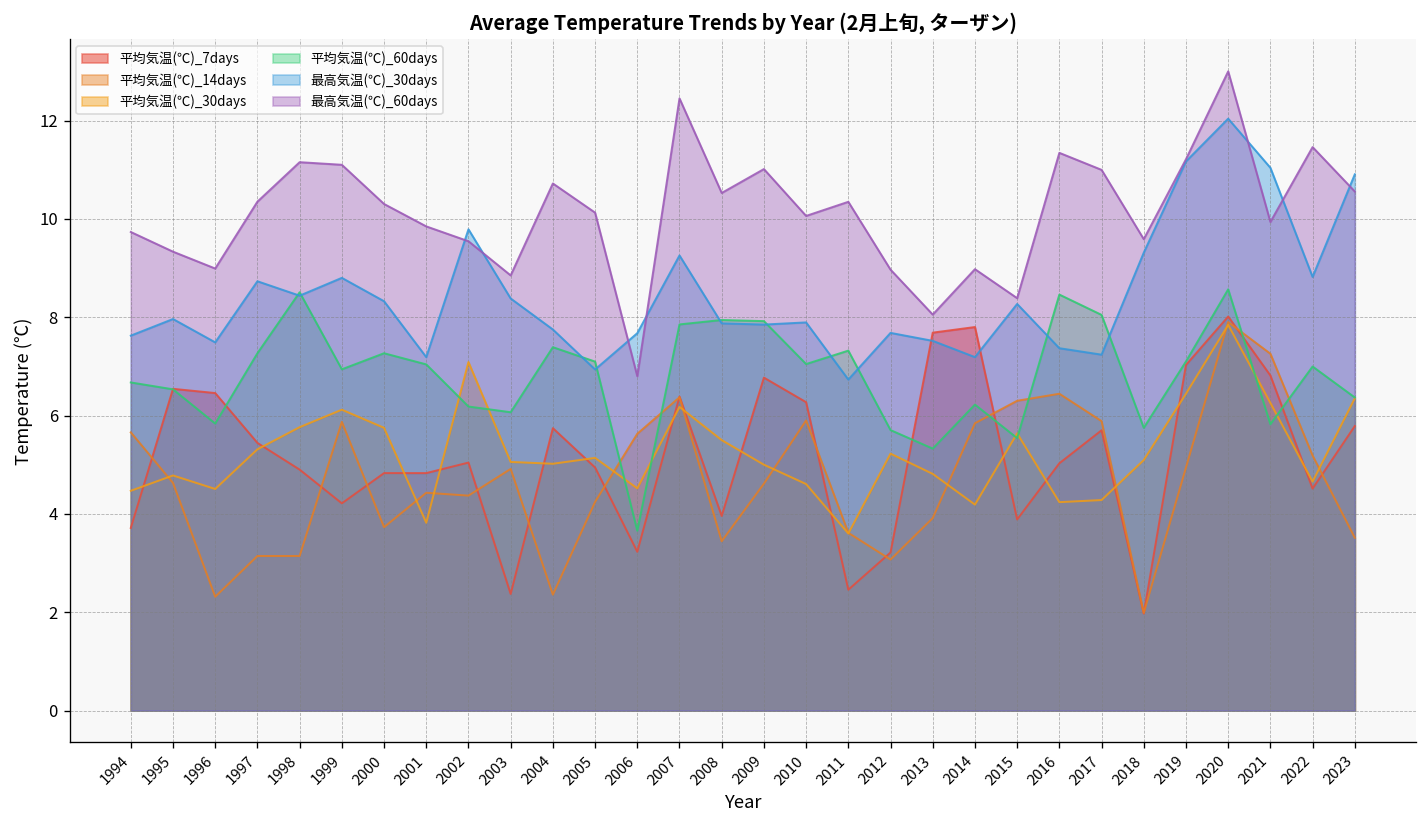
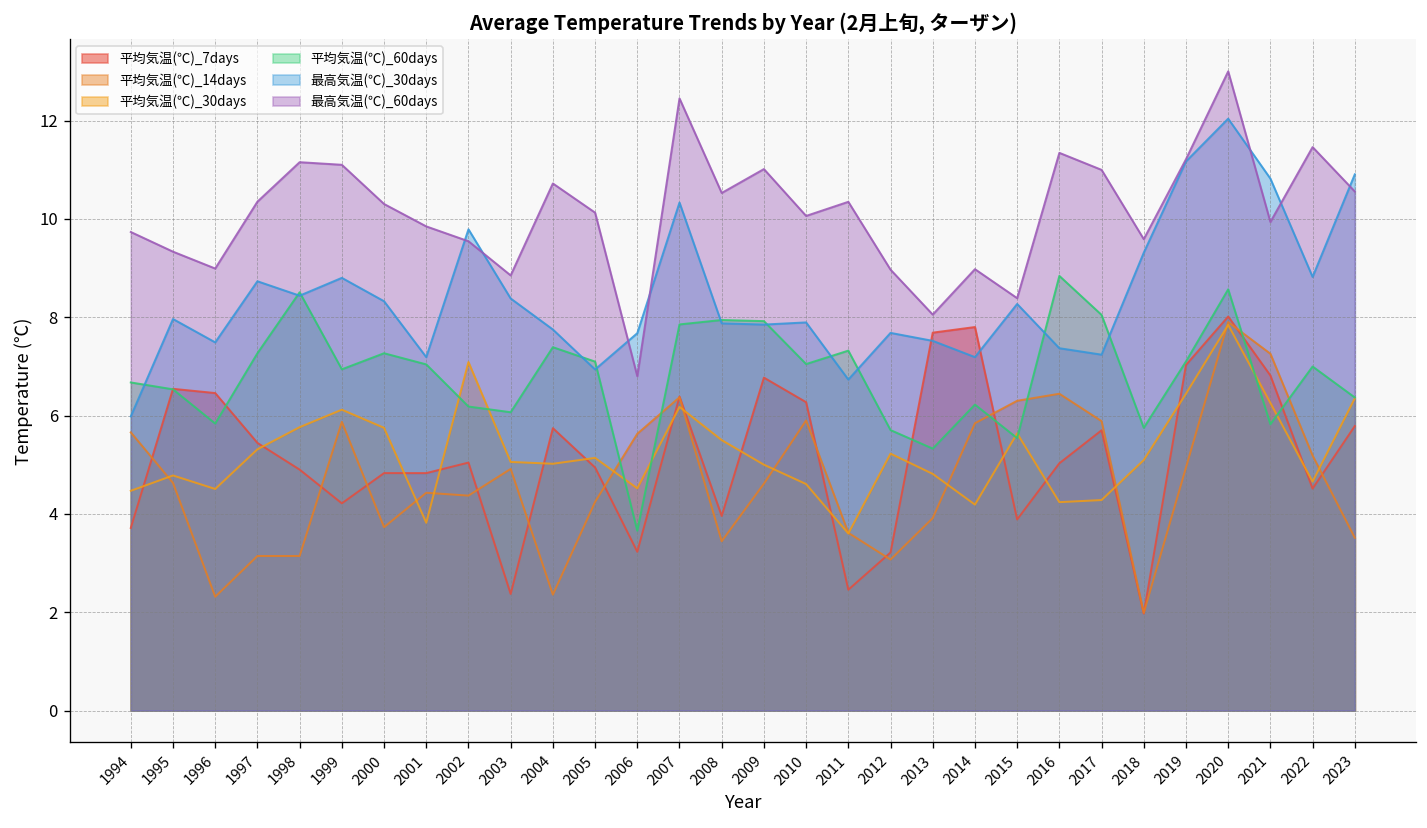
最高気温(℃)_30days, 1994: 7.6 -> 6.0
最高気温(℃)_30days, 2007: 9.3 -> 10.3
平均気温(℃)_60days, 2016: 8.5 -> 8.8
最高気温(℃)_30days, 2021: 11.0 -> 10.8
